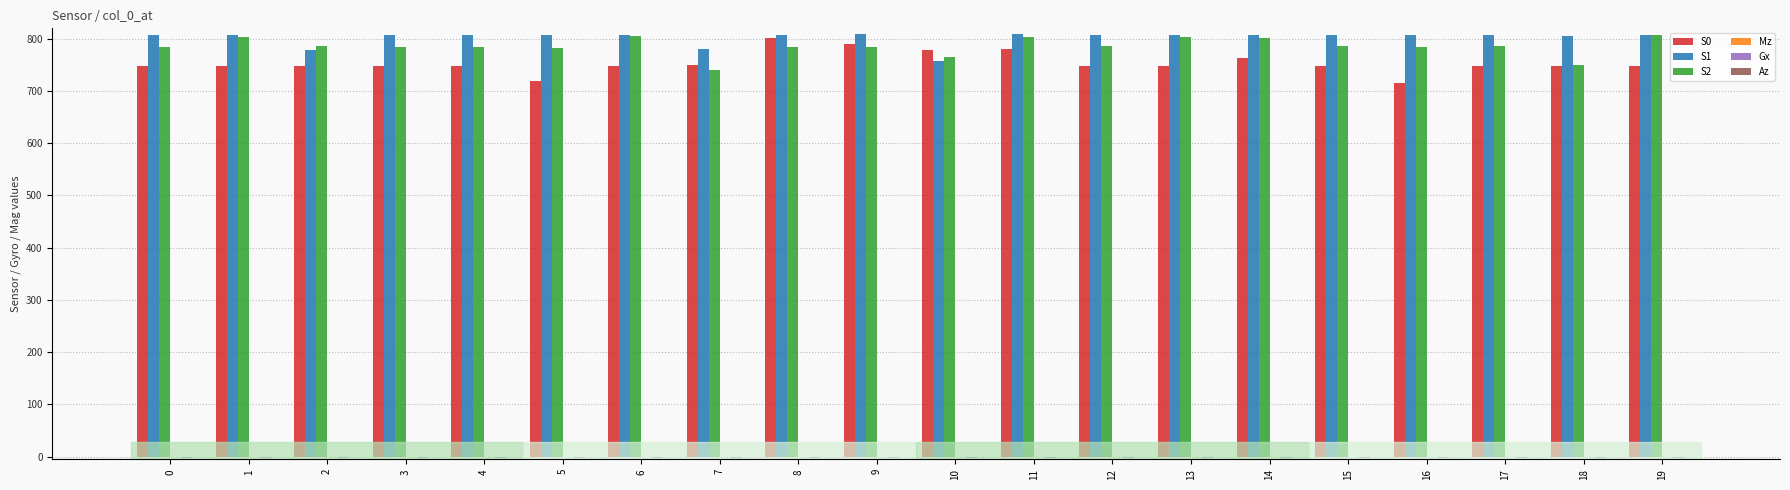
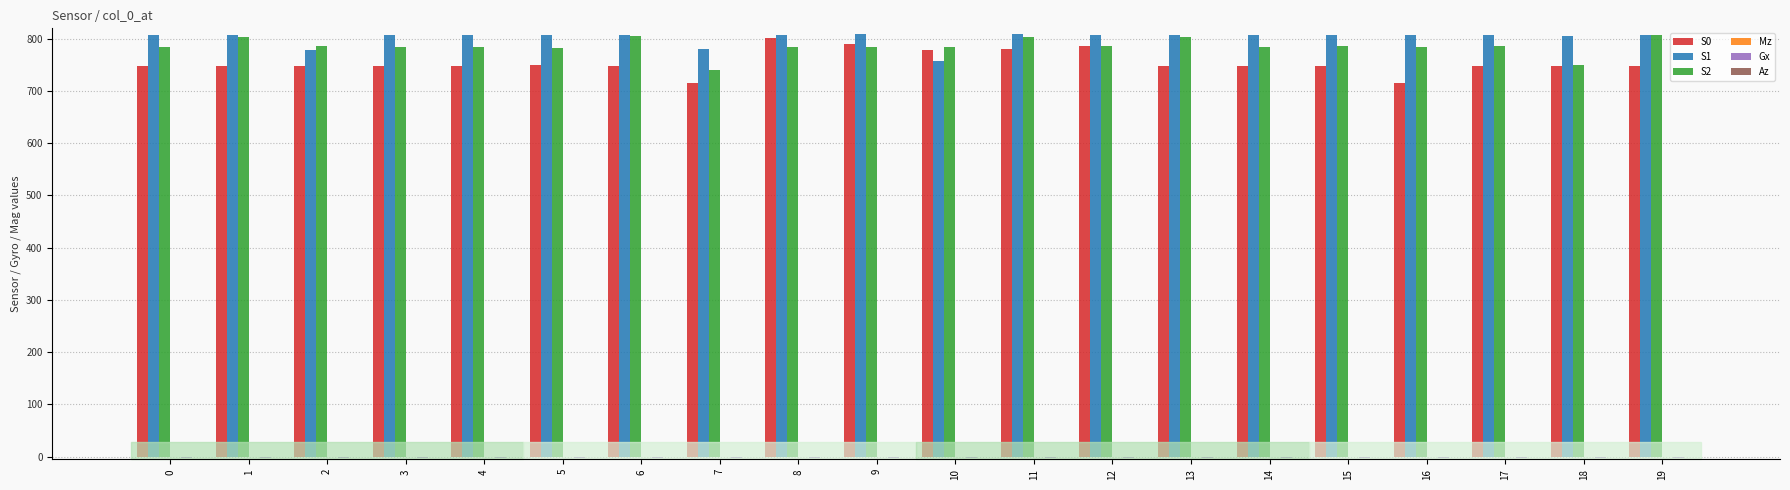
S0, 5: 720 -> 750
S0, 7: 750 -> 720
S2, 10: 770 -> 790
S0, 12: 750 -> 790
S0, 14: 760 -> 750
S2, 14: 800 -> 790
